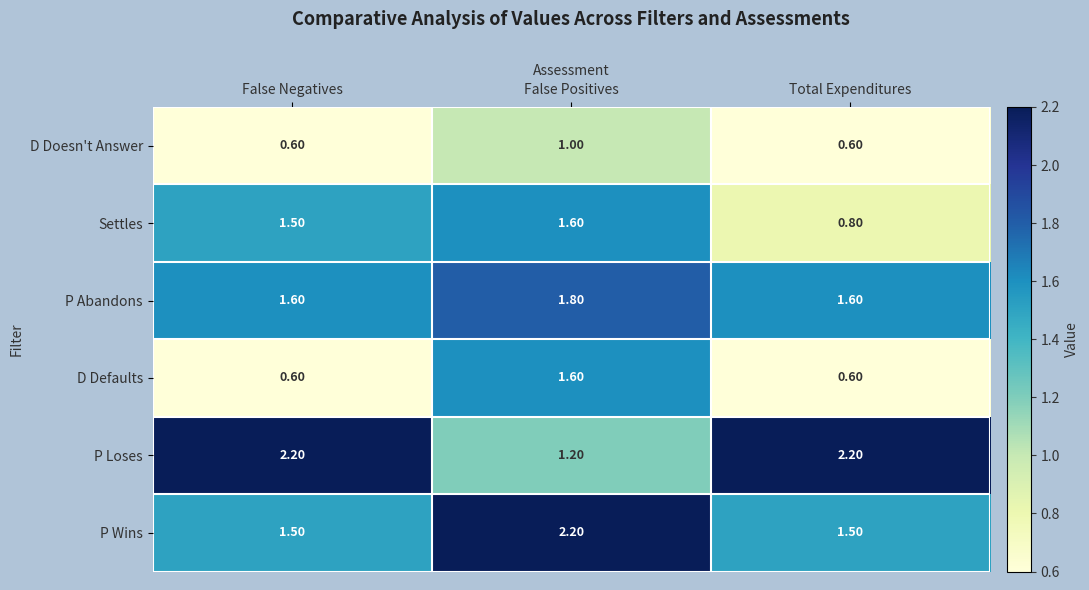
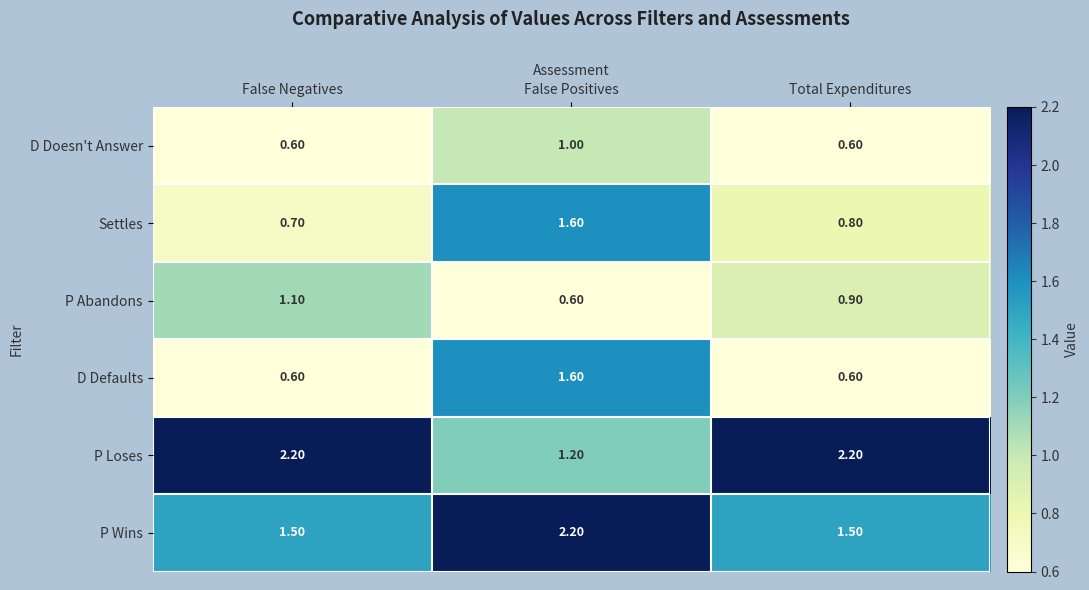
Settles, False Negatives: 1.50 -> 0.70
P Abandons, False Negatives: 1.60 -> 1.10
P Abandons, False Positives: 1.80 -> 0.60
P Abandons, Total Expenditures: 1.60 -> 0.90
